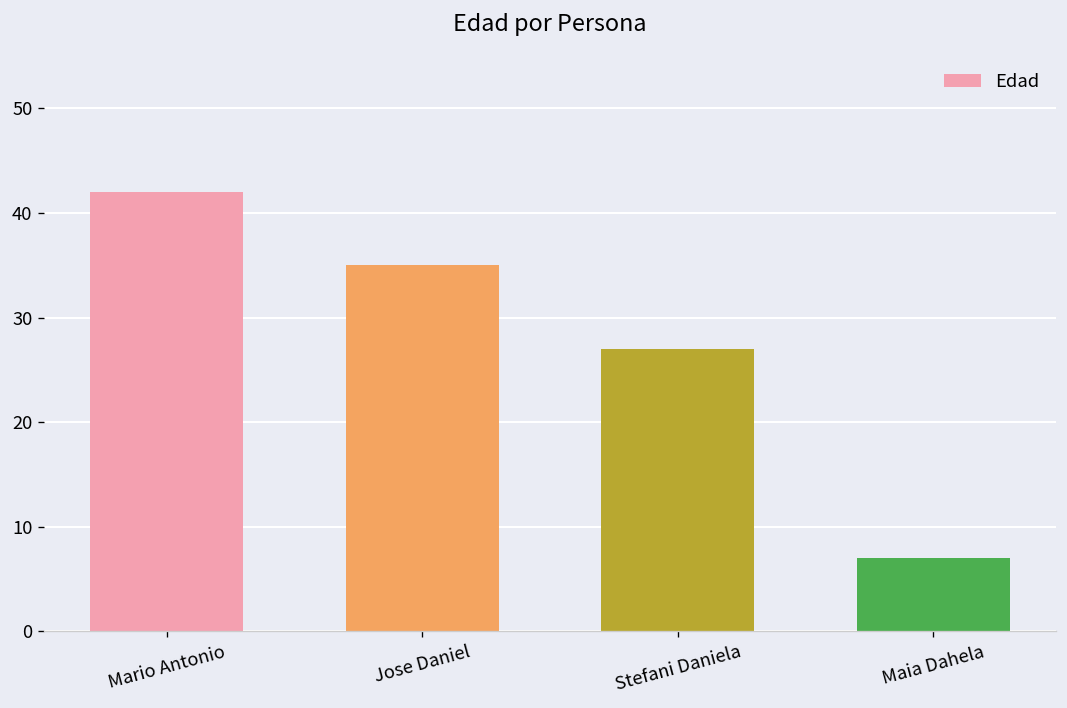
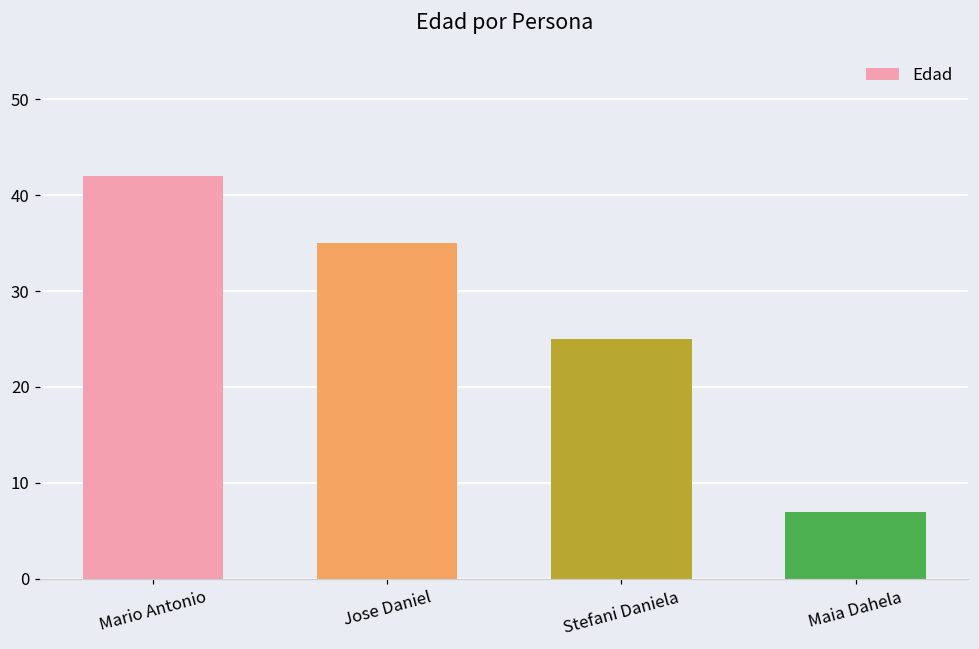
Stefani Daniela: 27 -> 25
